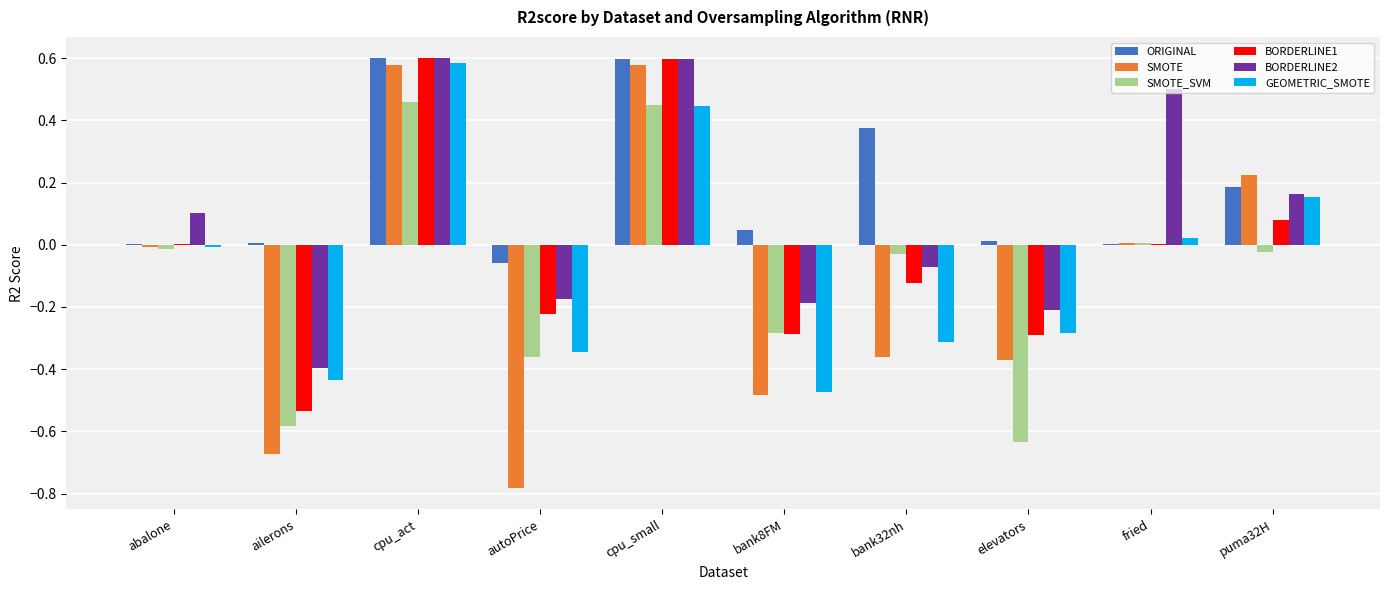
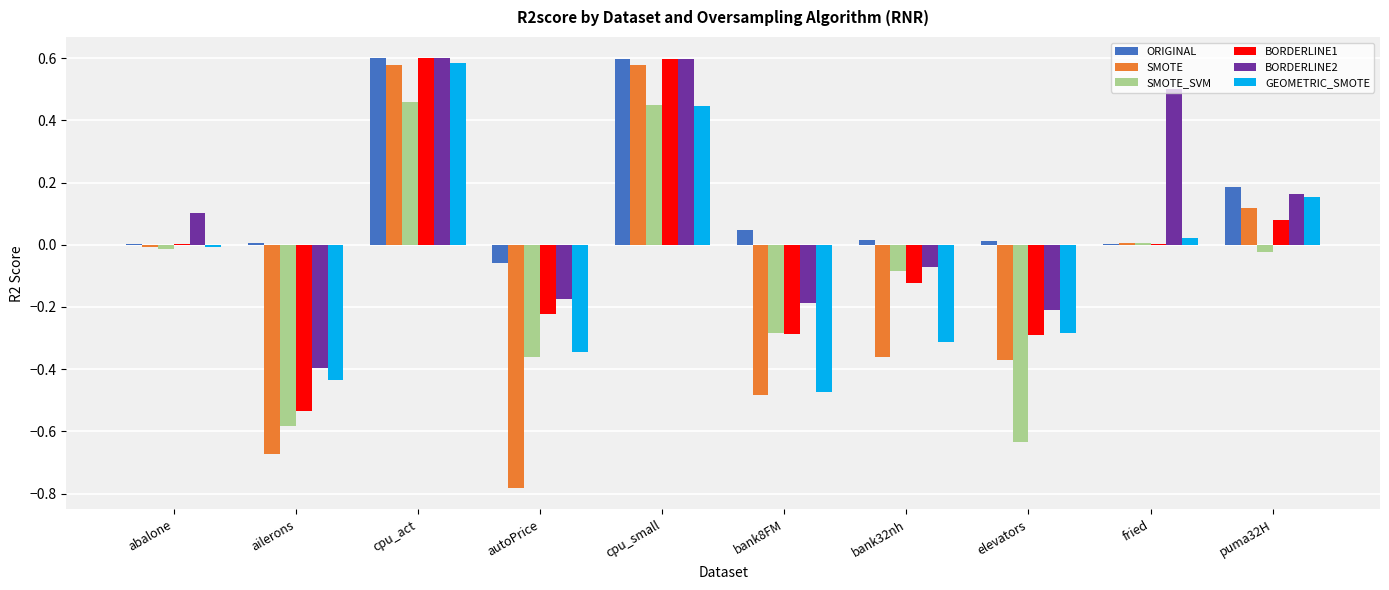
ORIGINAL, bank32nh: 0.38 -> 0.02
SMOTE_SVM, bank32nh: -0.03 -> -0.08
SMOTE, puma32H: 0.23 -> 0.12
